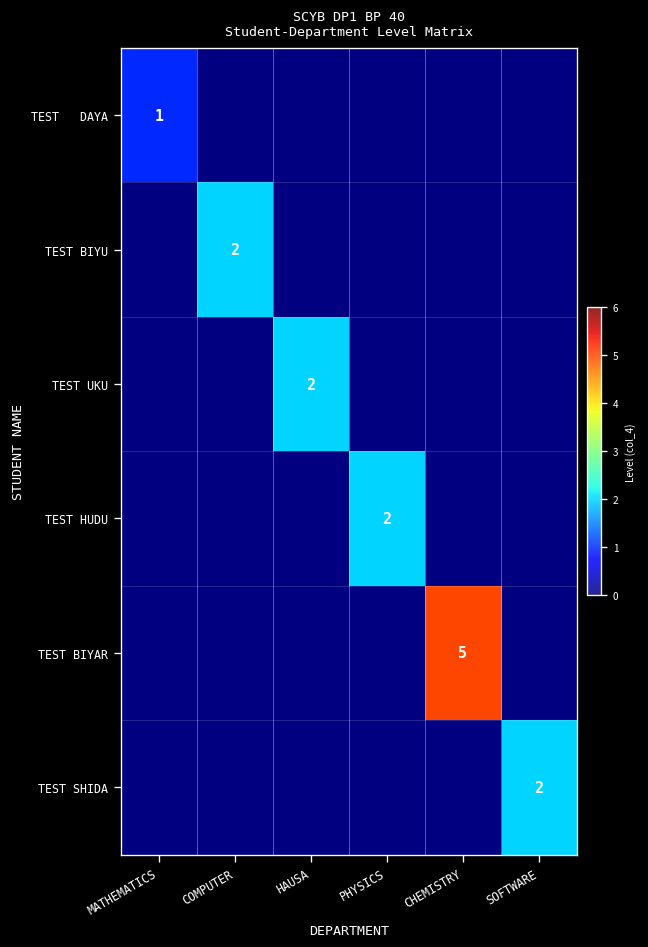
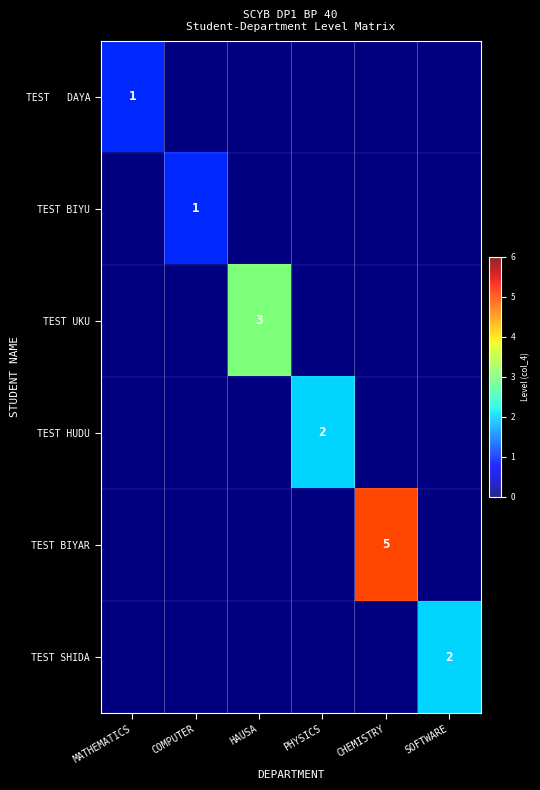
TEST BIYU, COMPUTER: 2 -> 1
TEST UKU, HAUSA: 2 -> 3
